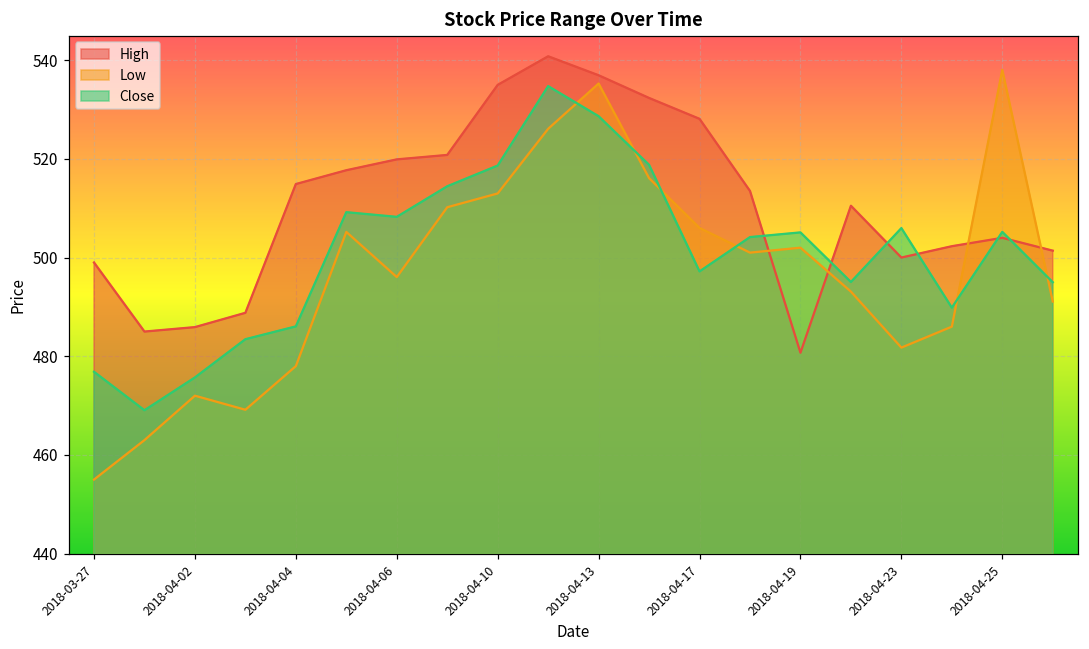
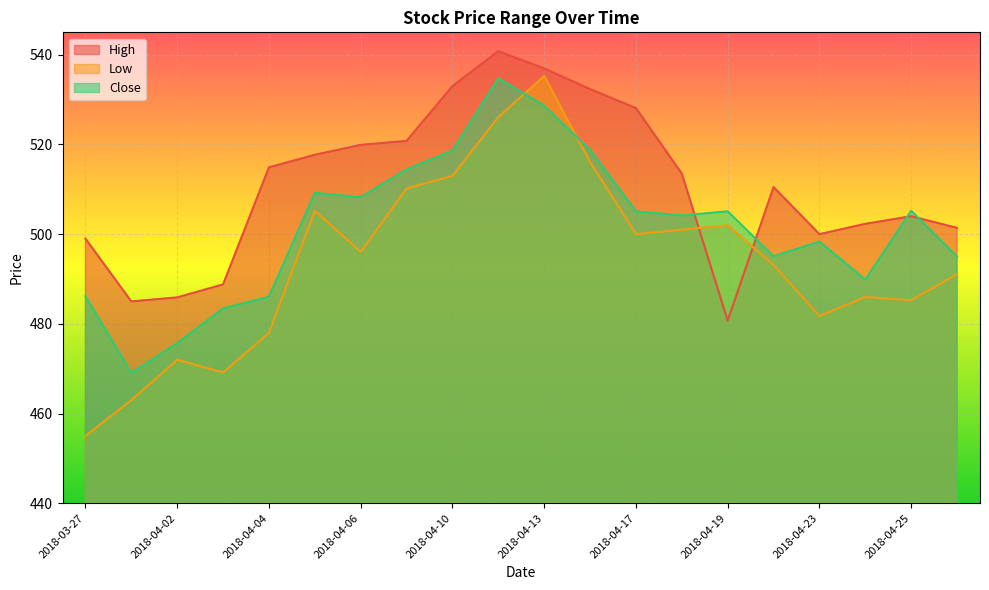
Close, 2018-03-27: 477 -> 486
High, 2018-04-10: 535 -> 533
Low, 2018-04-17: 506 -> 500
Close, 2018-04-17: 497 -> 505
Close, 2018-04-23: 506 -> 498
Low, 2018-04-25: 538 -> 485
